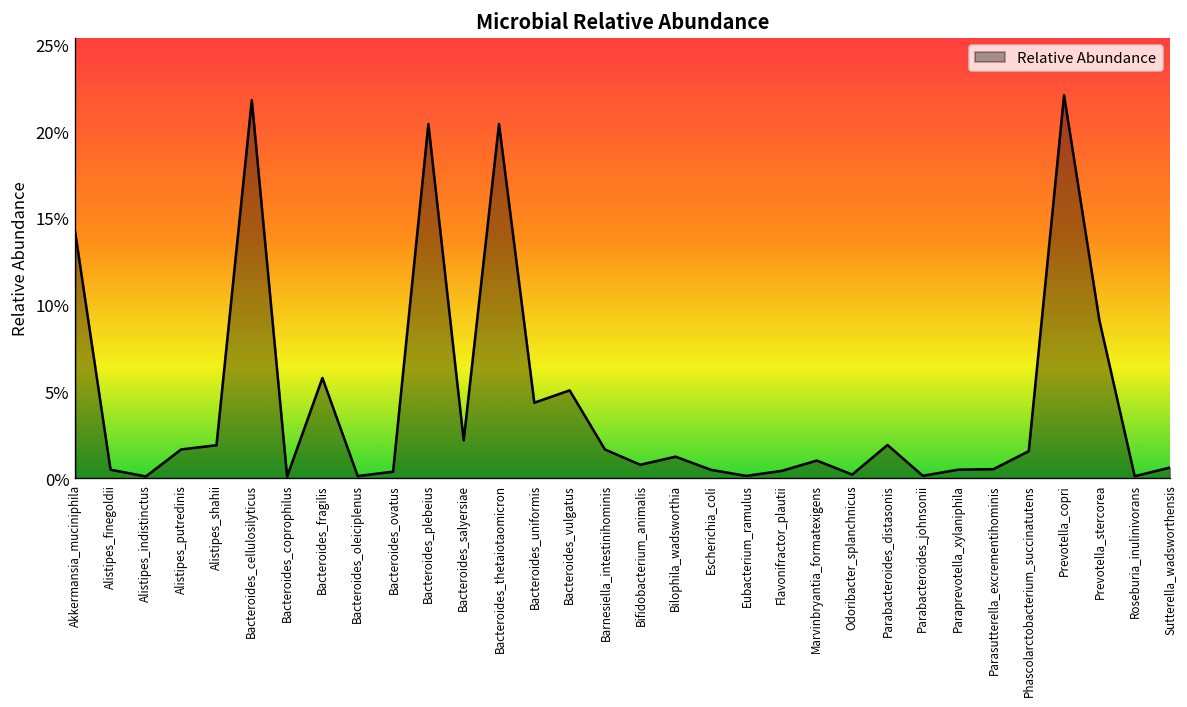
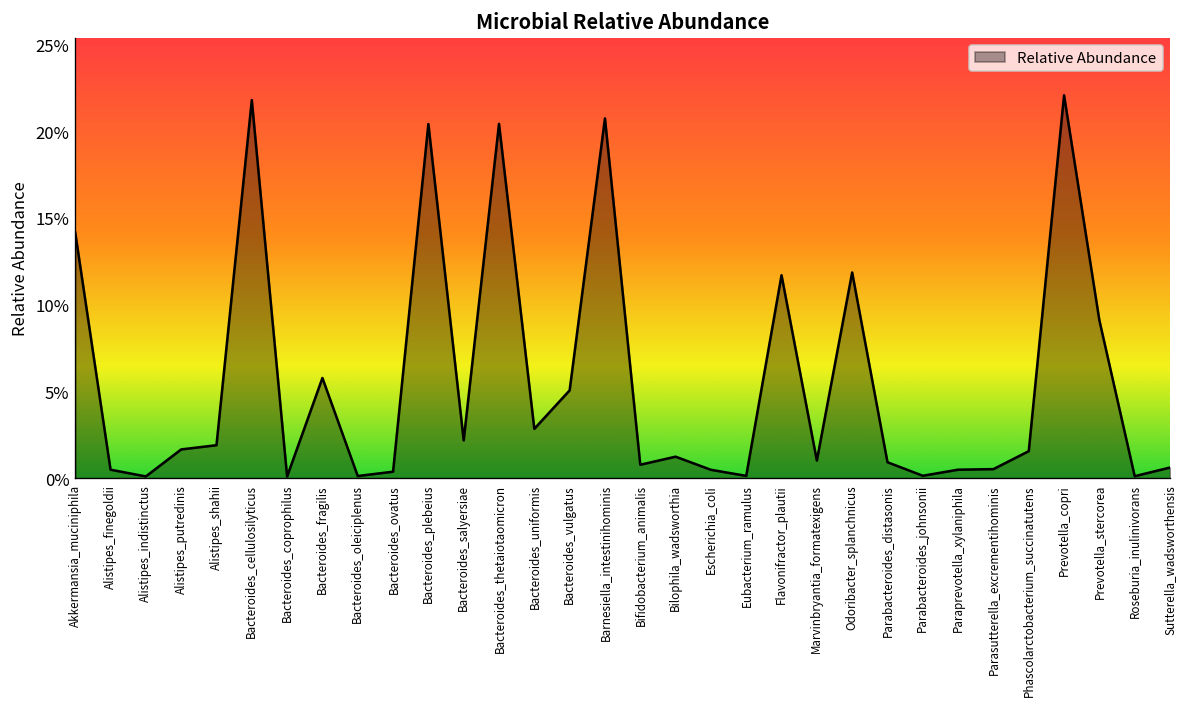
Bacteroides_uniformis: 4.4% -> 2.8%
Barnesiella_intestinihominis: 1.7% -> 20.7%
Flavonifractor_plautii: 0.4% -> 11.7%
Odoribacter_splanchnicus: 0.2% -> 11.9%
Parabacteroides_distasonis: 1.9% -> 0.9%
